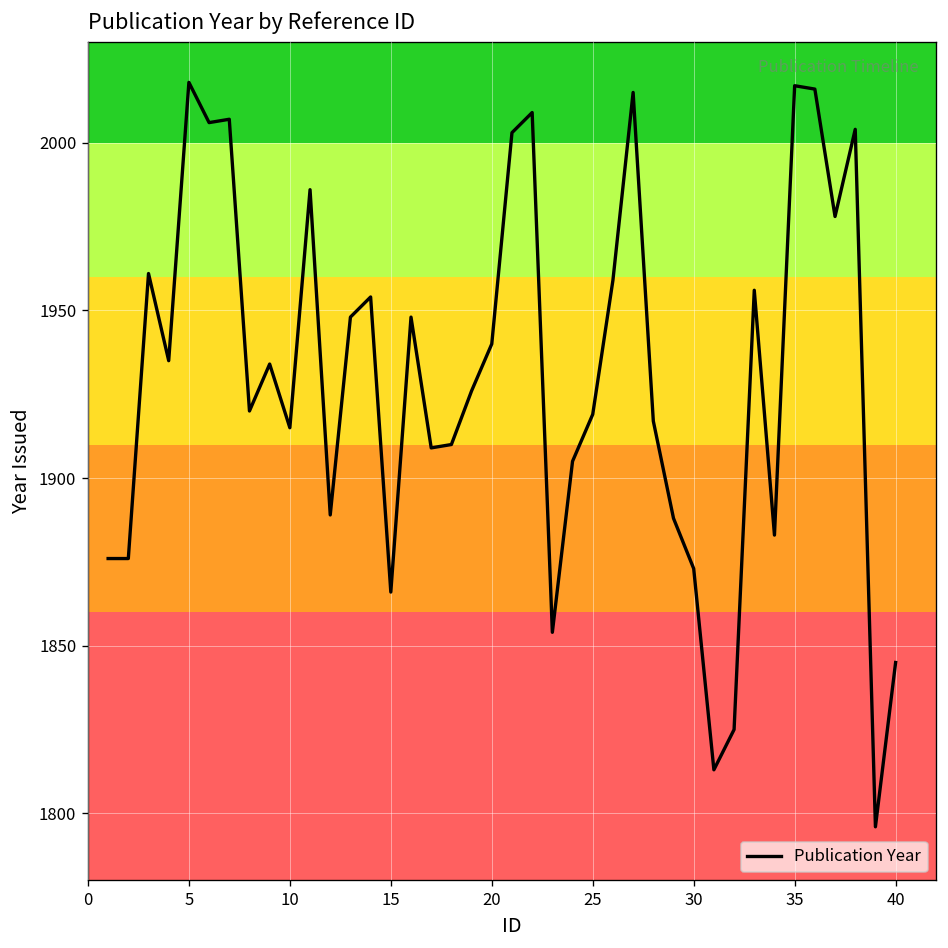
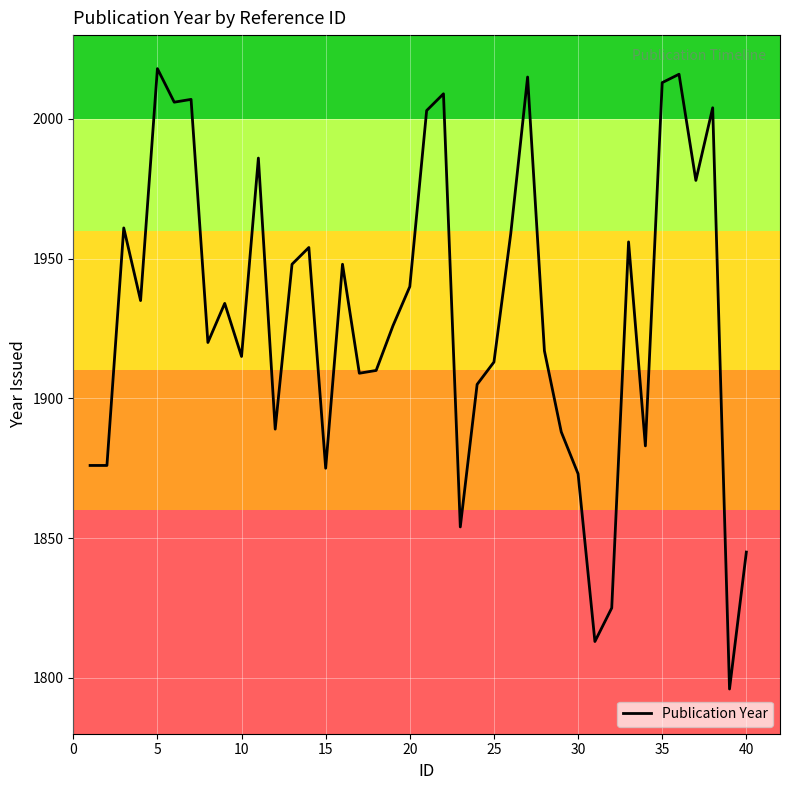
15: 1866 -> 1875
25: 1919 -> 1913
35: 2017 -> 2013
